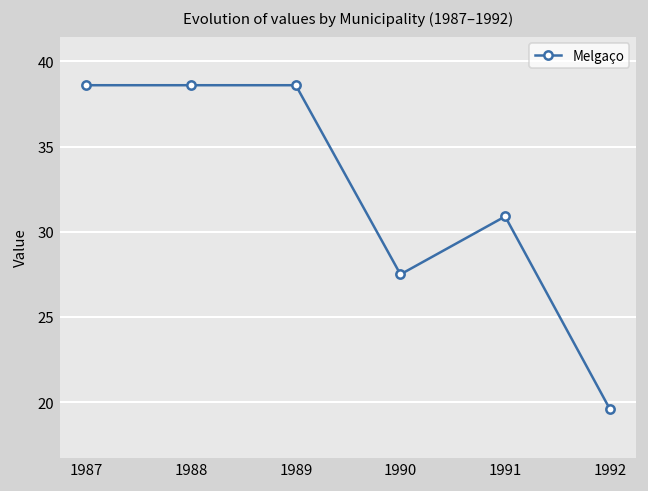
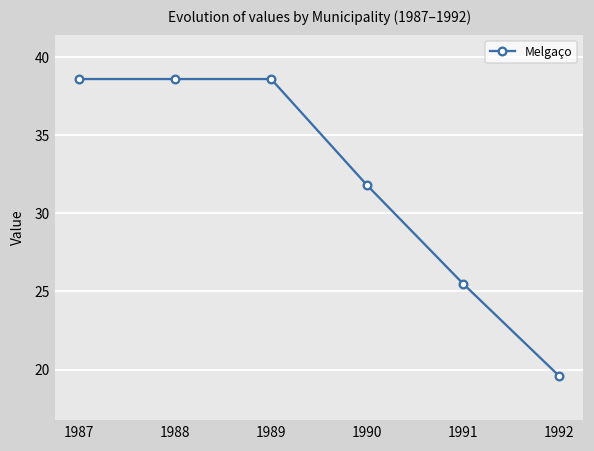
1990: 27.5 -> 31.8
1991: 30.9 -> 25.5
